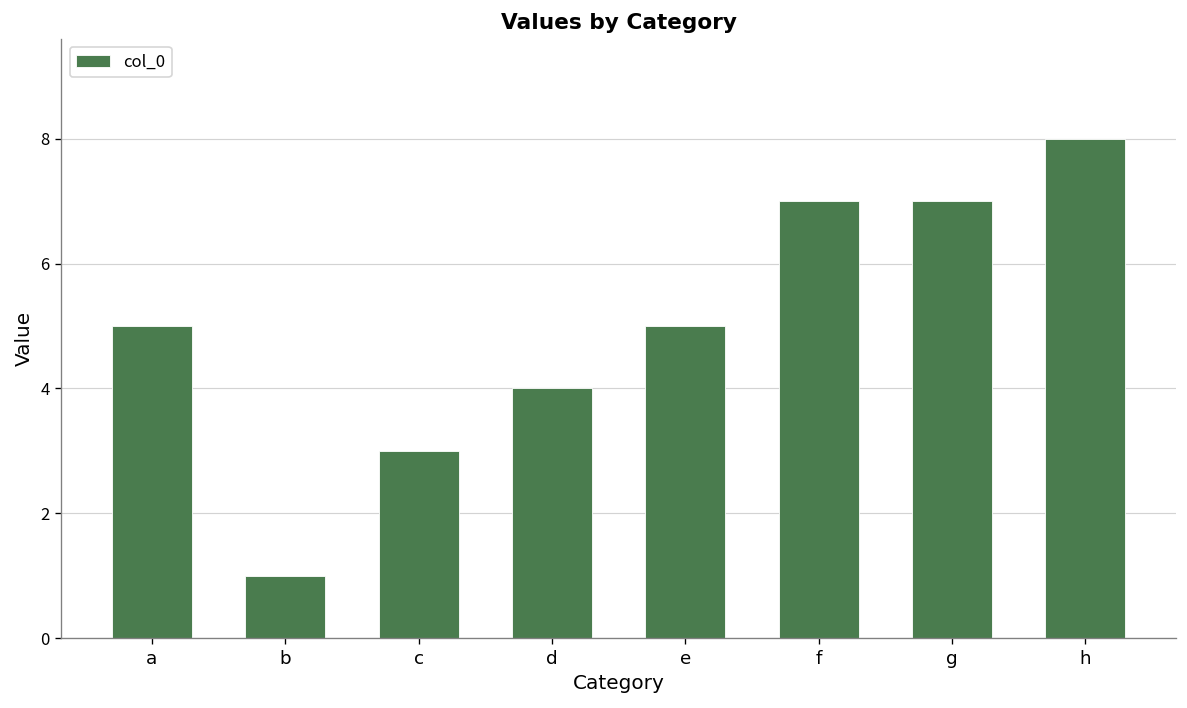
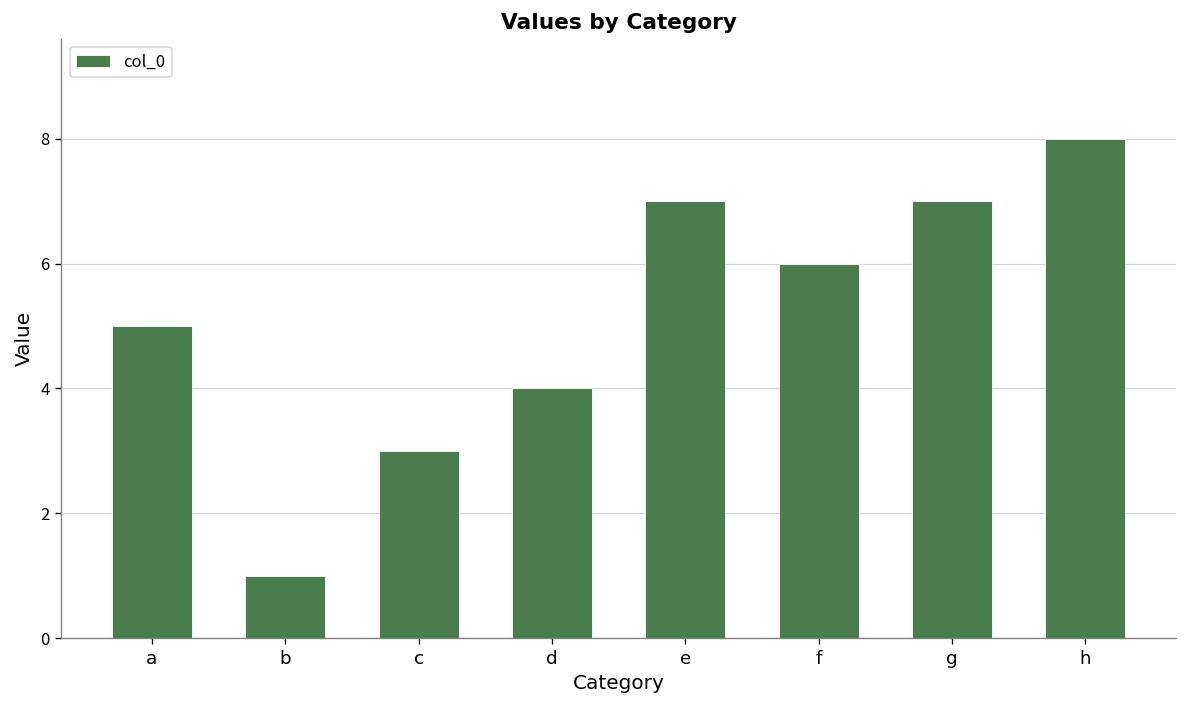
e: 5 -> 7
f: 7 -> 6
